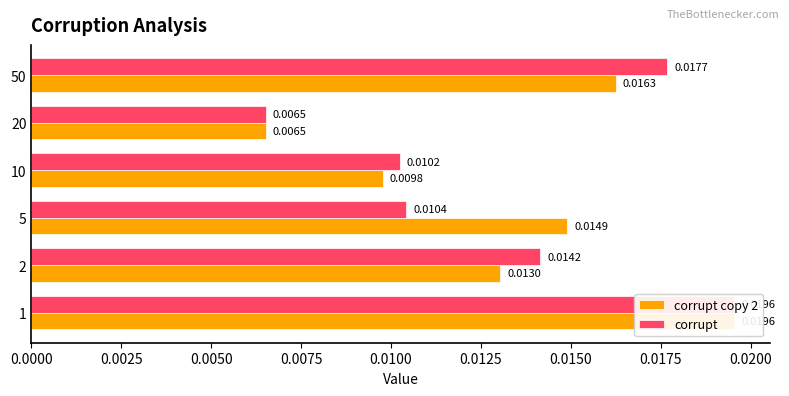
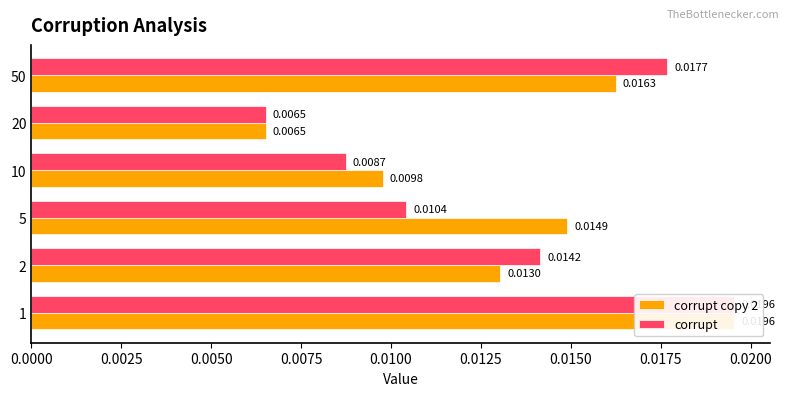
corrupt, 10: 0.0102 -> 0.0087
